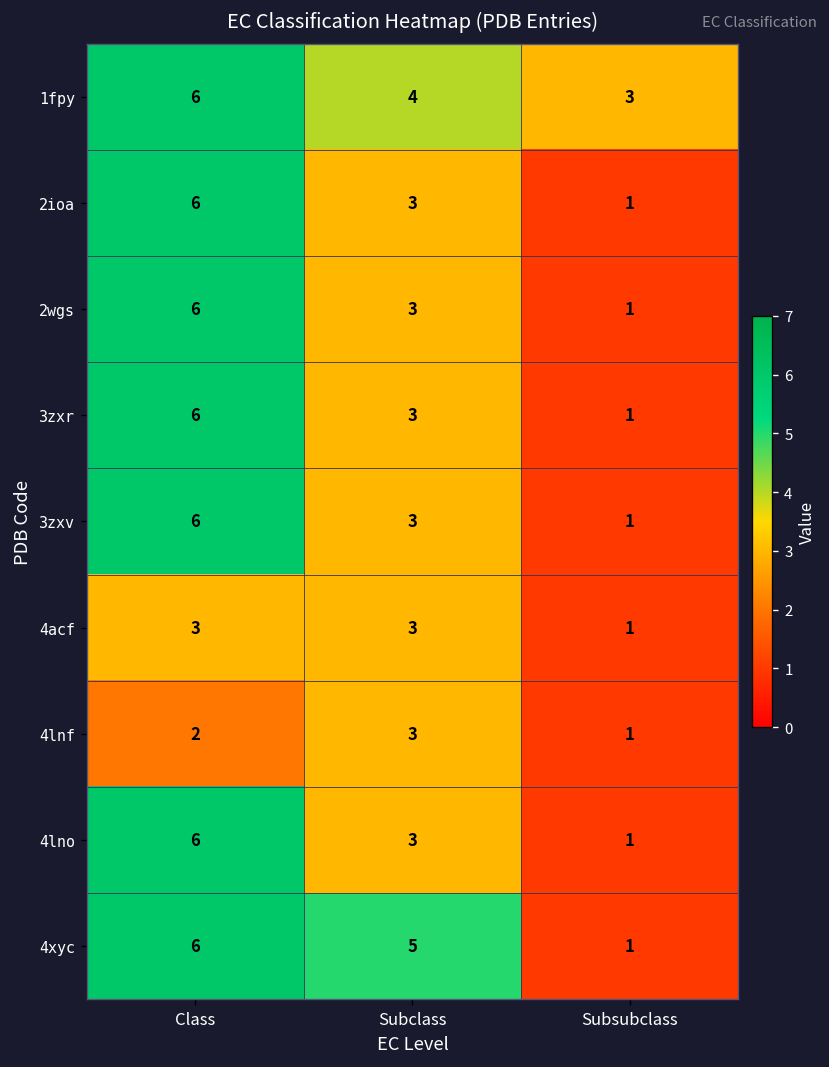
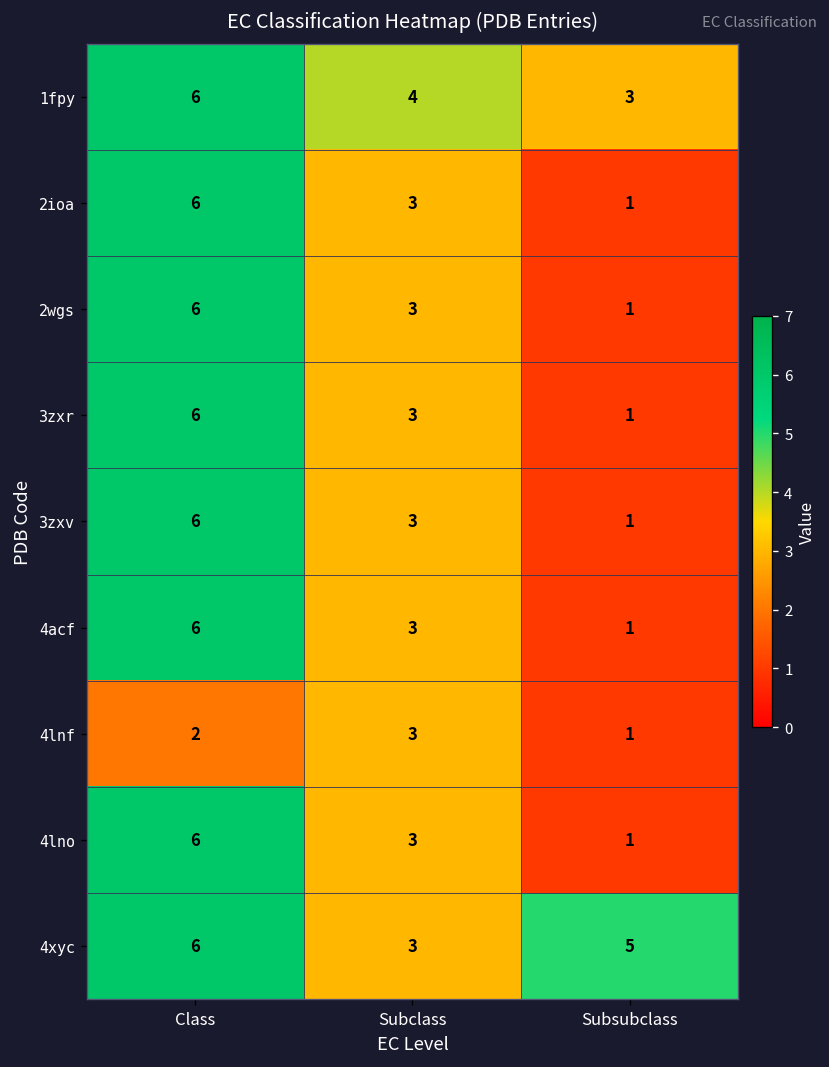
4acf, Class: 3 -> 6
4xyc, Subclass: 5 -> 3
4xyc, Subsubclass: 1 -> 5
